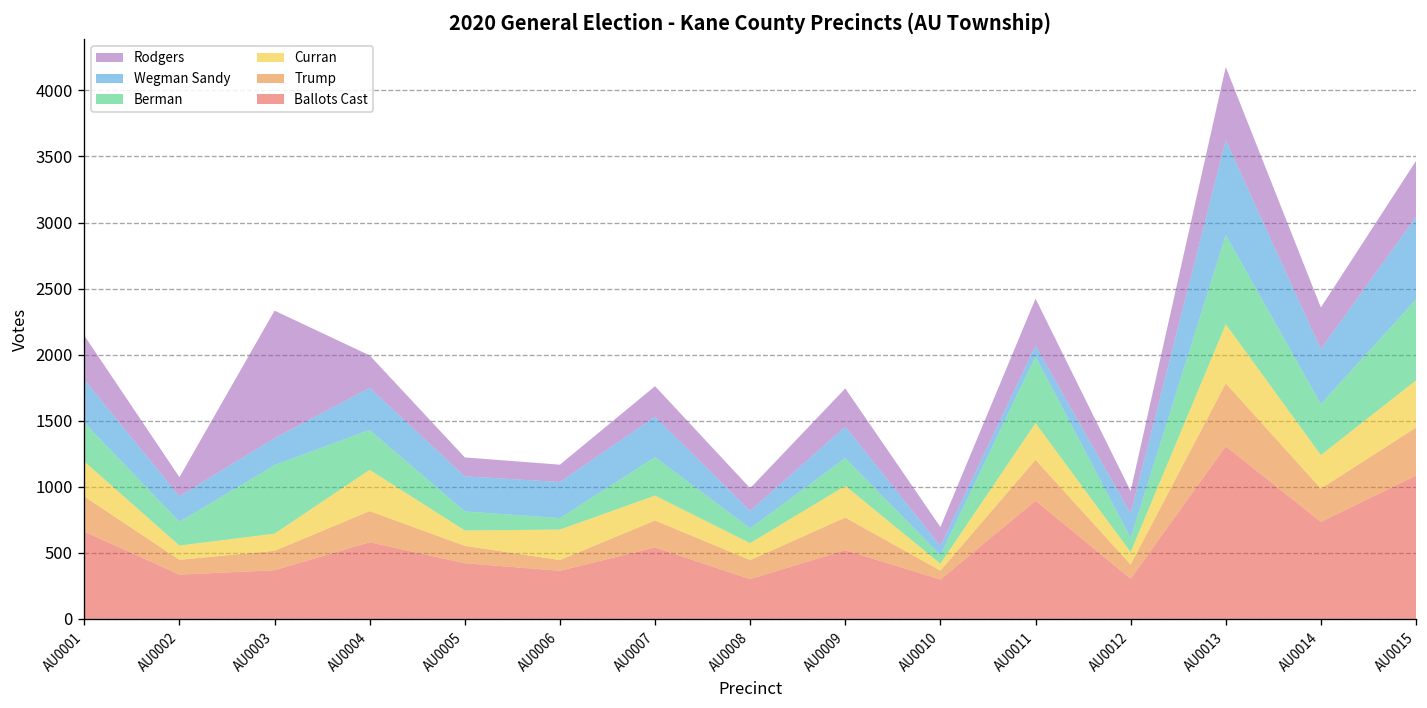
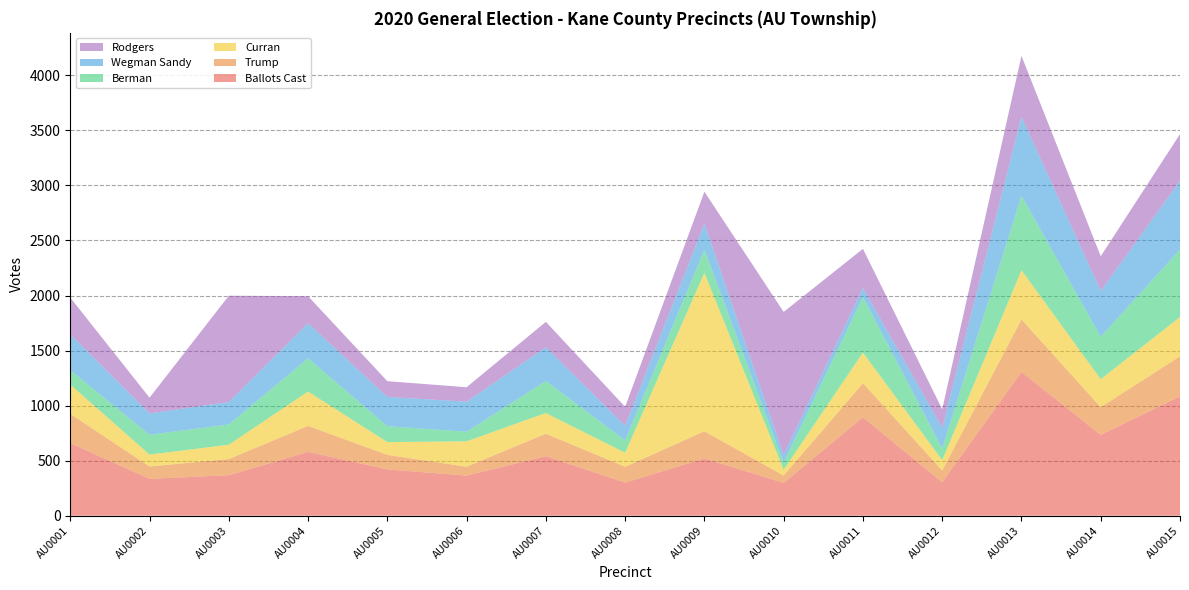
Berman, AU0001: 290 -> 130
Berman, AU0003: 520 -> 180
Curran, AU0009: 240 -> 1440
Rodgers, AU0010: 140 -> 1300
